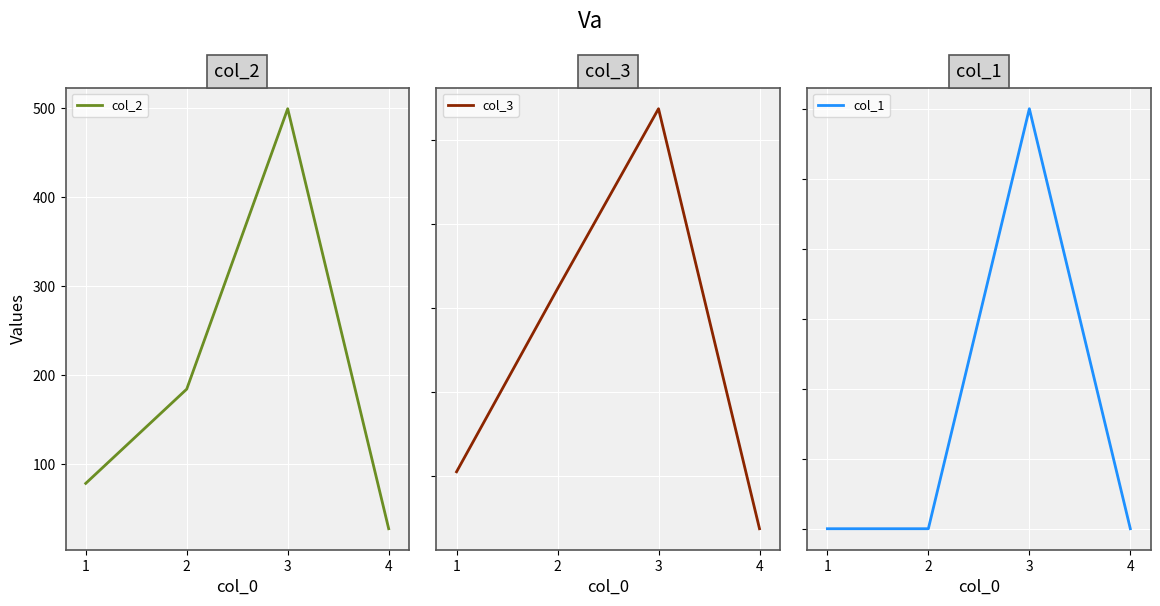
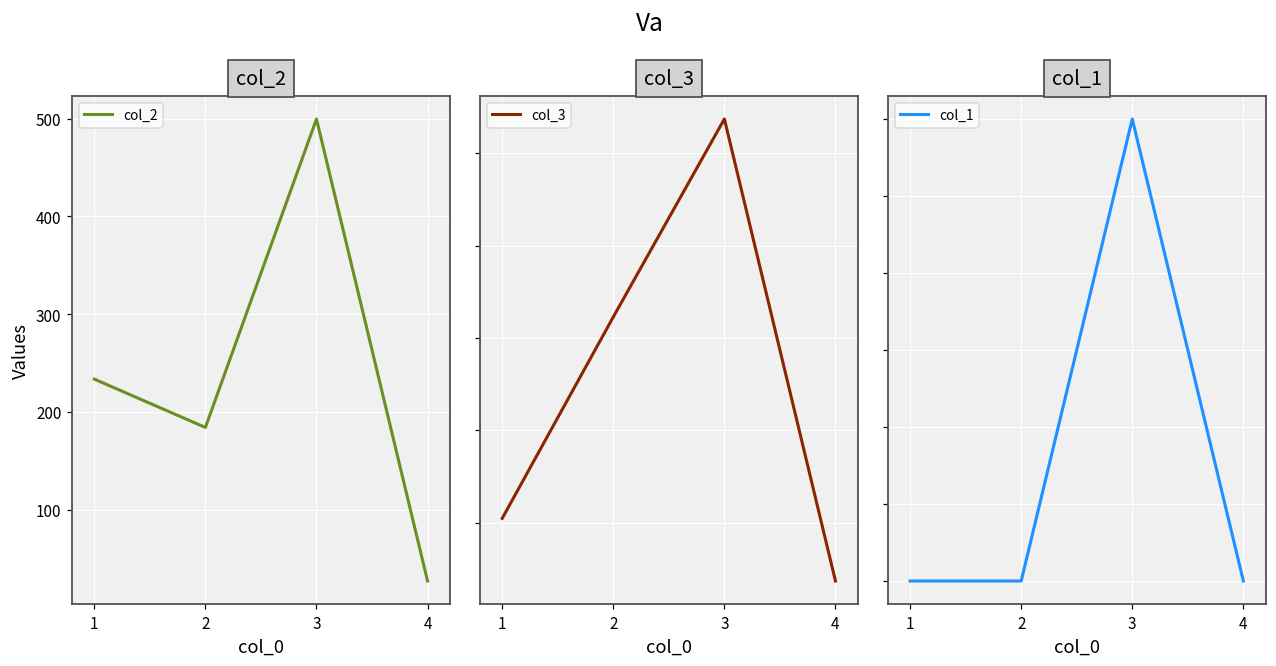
col_2, 1: 80 -> 230
